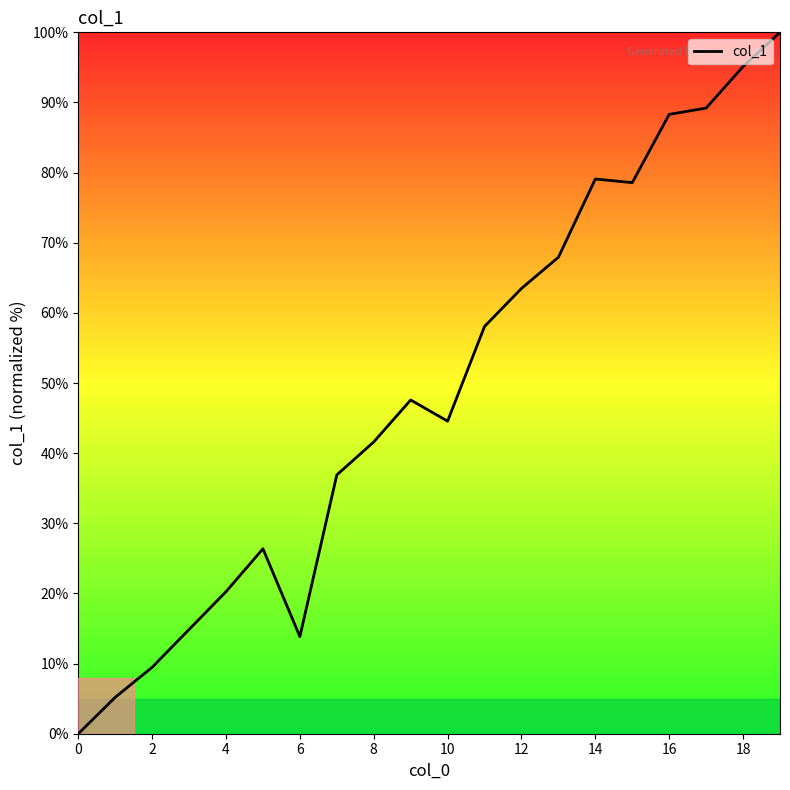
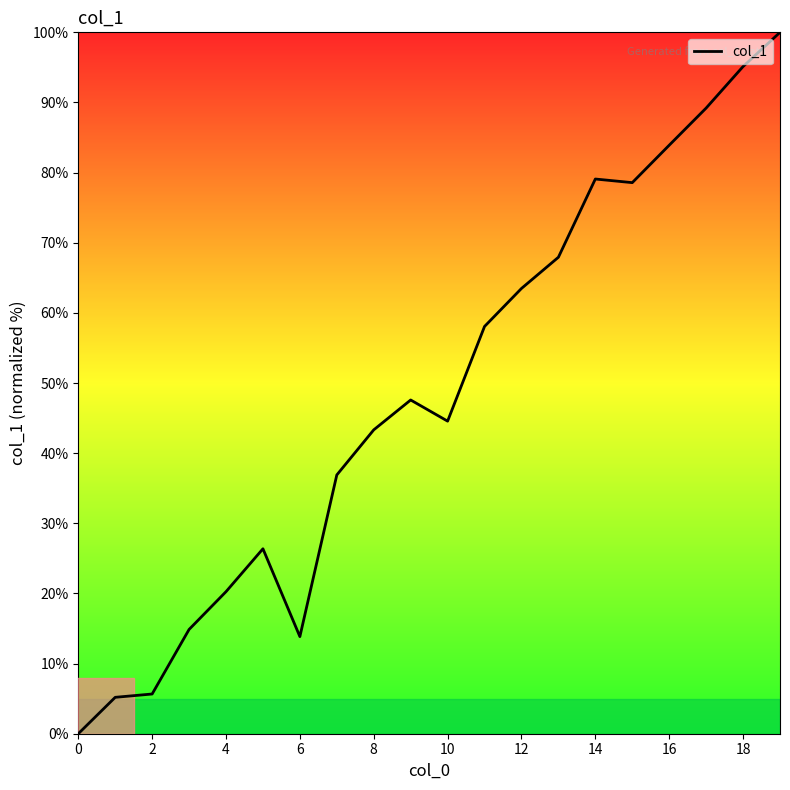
2: 9% -> 6%
8: 42% -> 43%
16: 88% -> 84%
